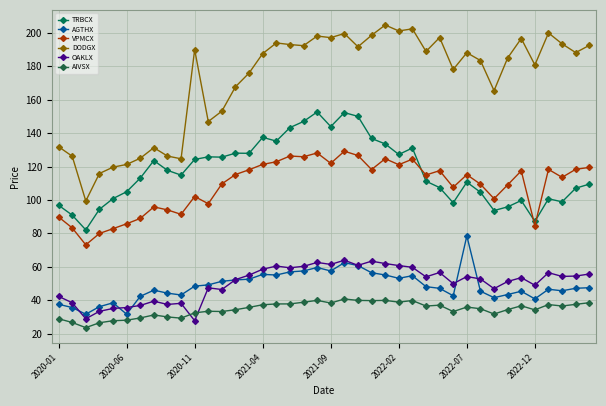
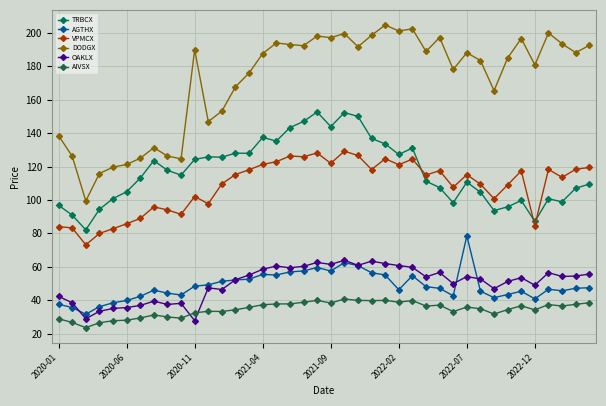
VPMCX, 2020-01: 90 -> 84
DODGX, 2020-01: 132 -> 138
AGTHX, 2020-06: 32 -> 40
AGTHX, 2022-02: 53 -> 46
